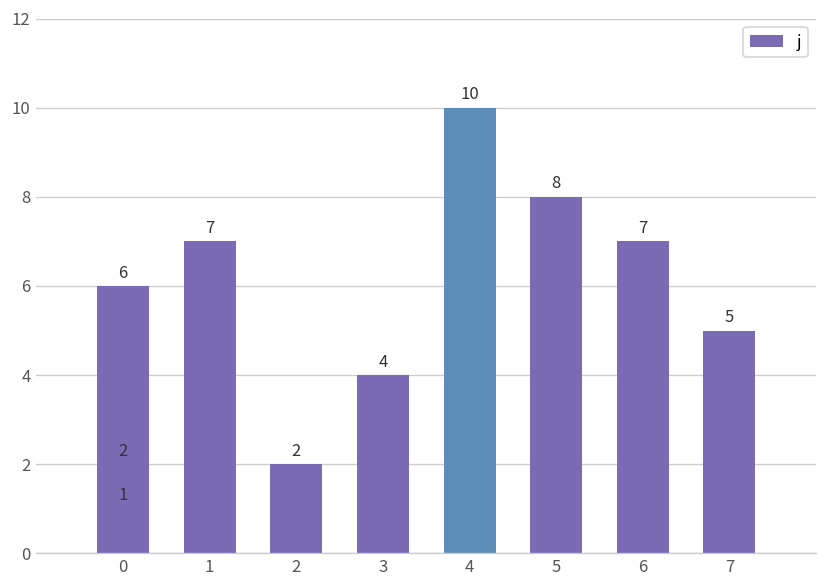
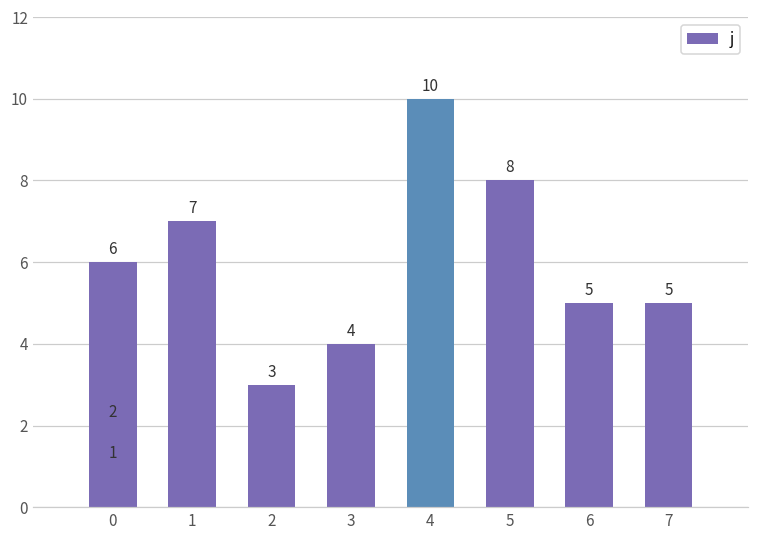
2: 2 -> 3
6: 7 -> 5
